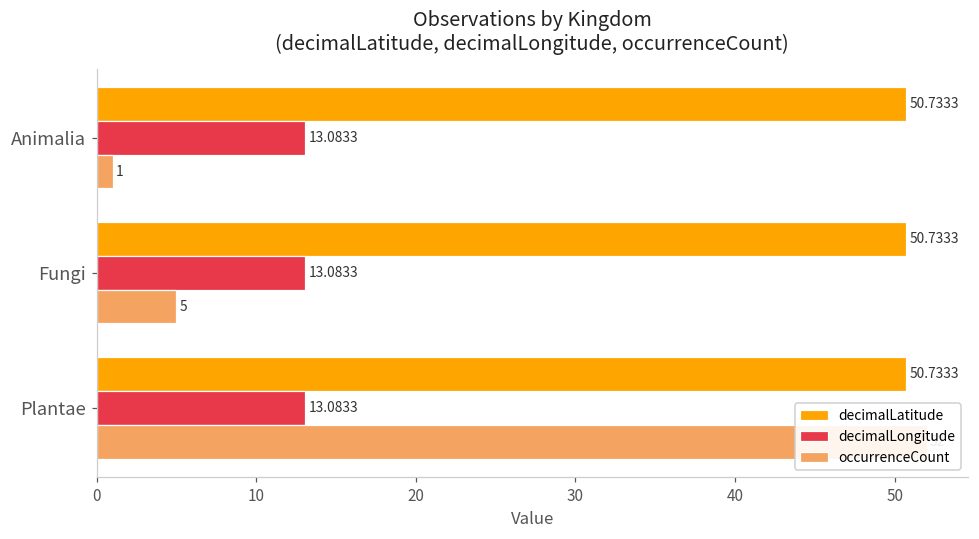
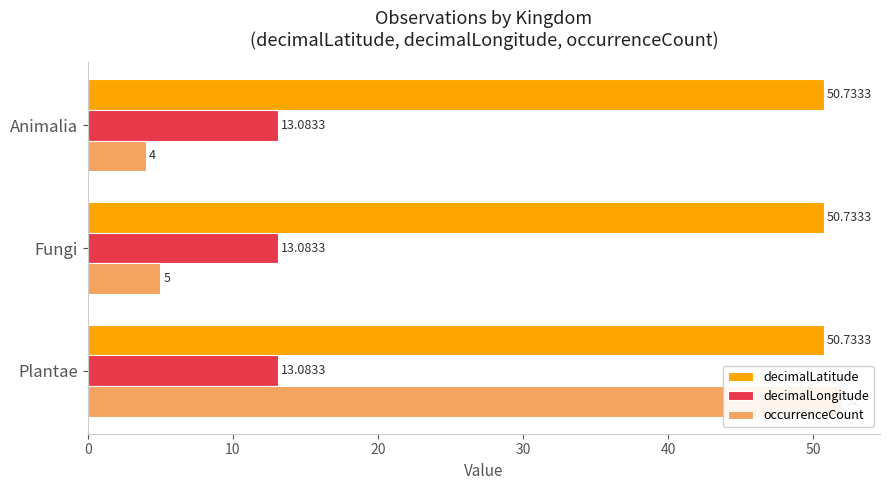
occurrenceCount, Animalia: 1 -> 4
